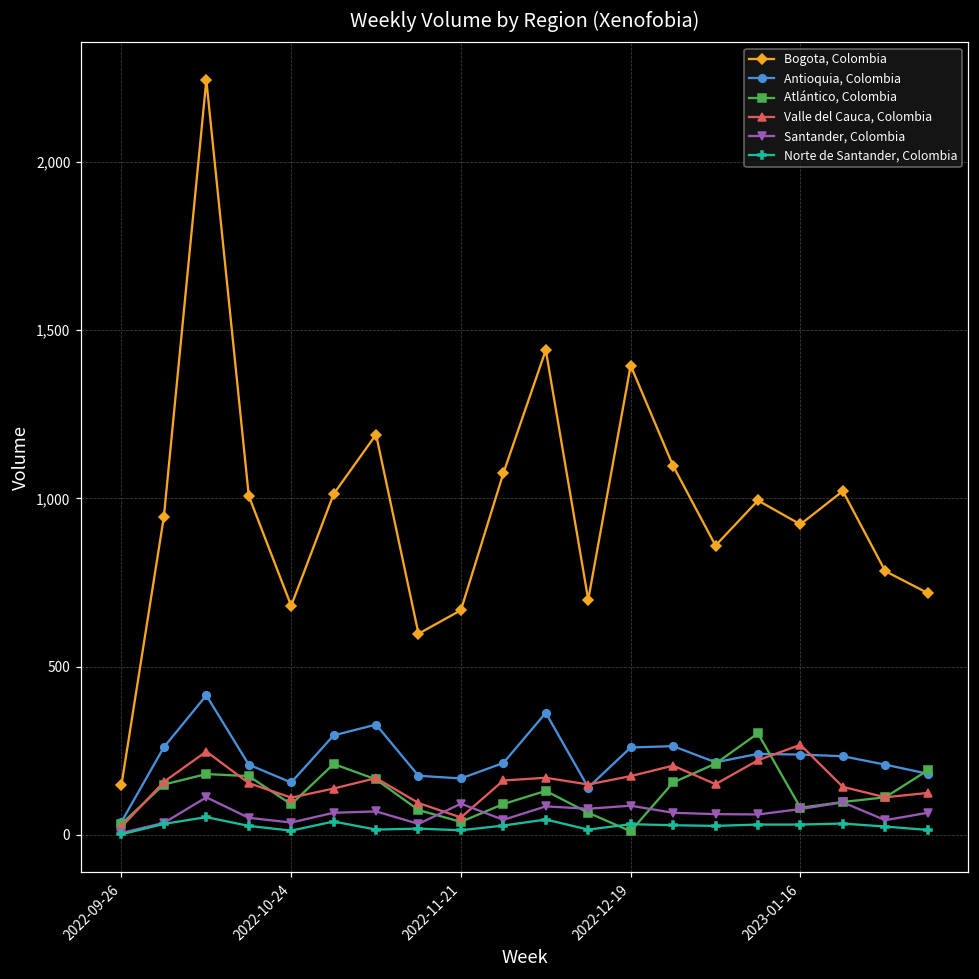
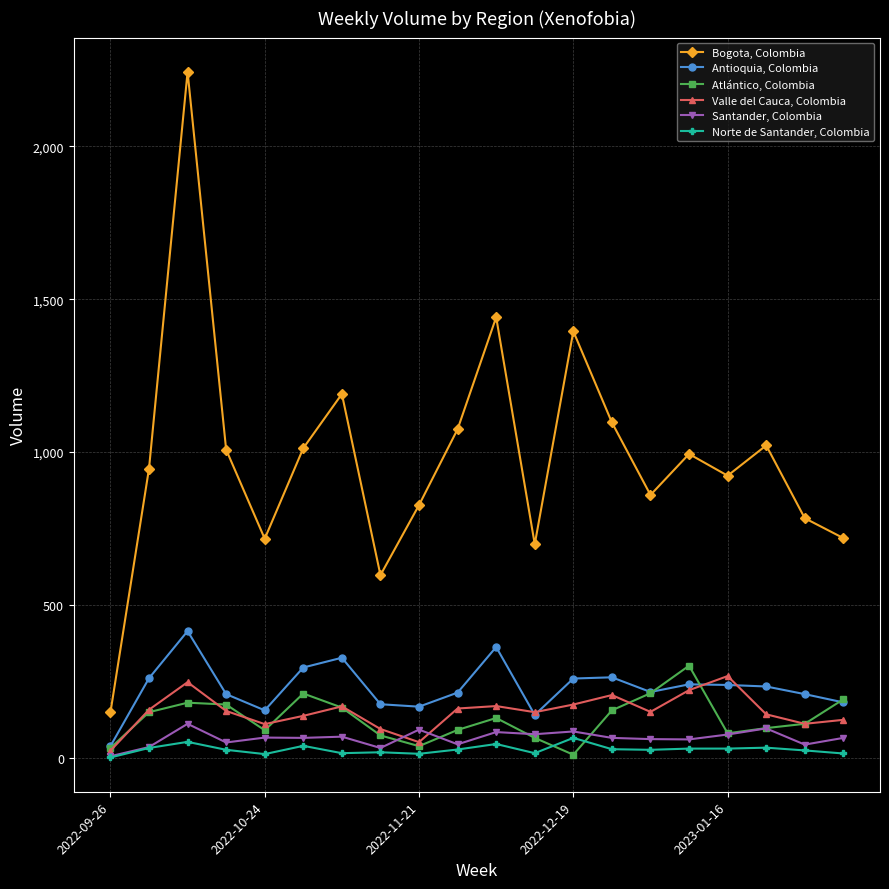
Bogota, Colombia, 2022-10-24: 680 -> 720
Santander, Colombia, 2022-10-24: 40 -> 70
Bogota, Colombia, 2022-11-21: 670 -> 830
Norte de Santander, Colombia, 2022-12-19: 30 -> 70
